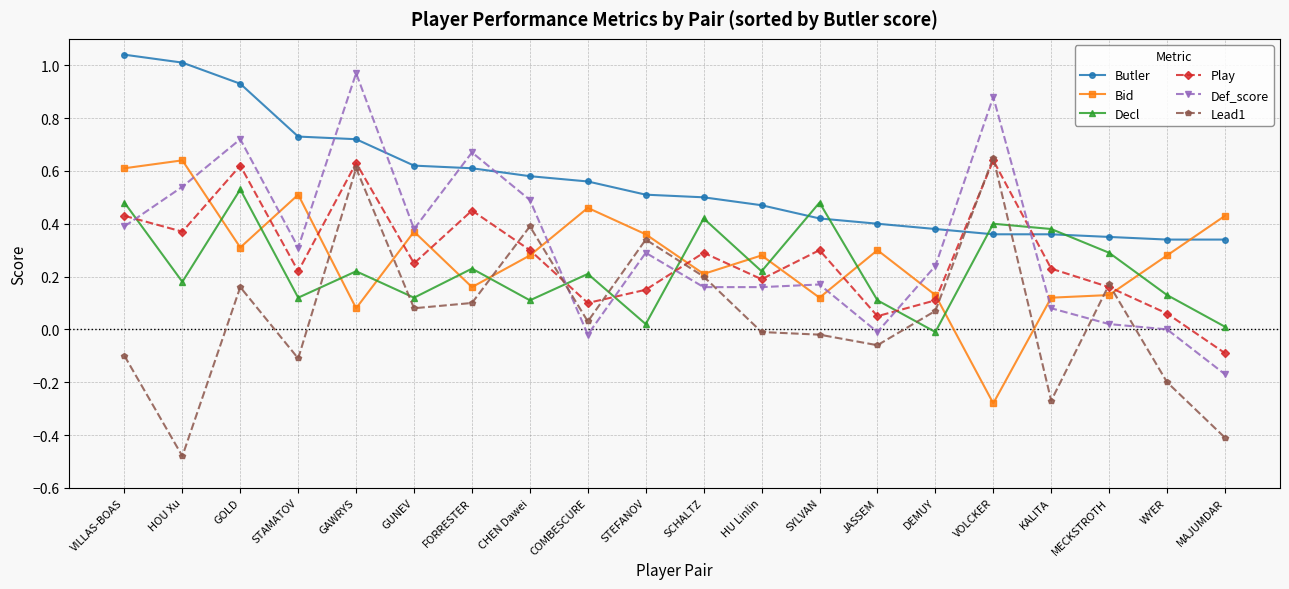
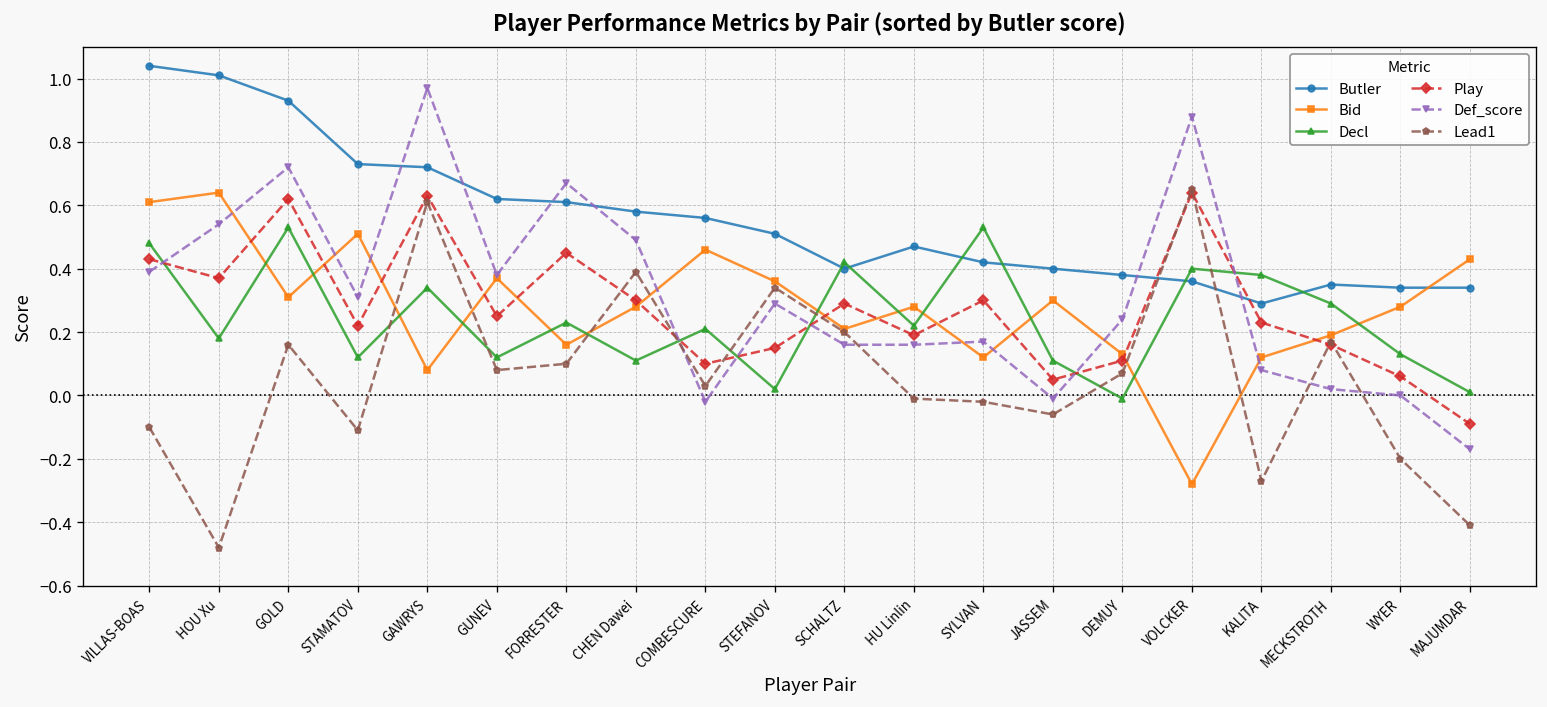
Decl, GAWRYS: 0.22 -> 0.34
Butler, SCHALTZ: 0.5 -> 0.4
Decl, SYLVAN: 0.48 -> 0.53
Butler, KALITA: 0.36 -> 0.29
Bid, MECKSTROTH: 0.13 -> 0.19
